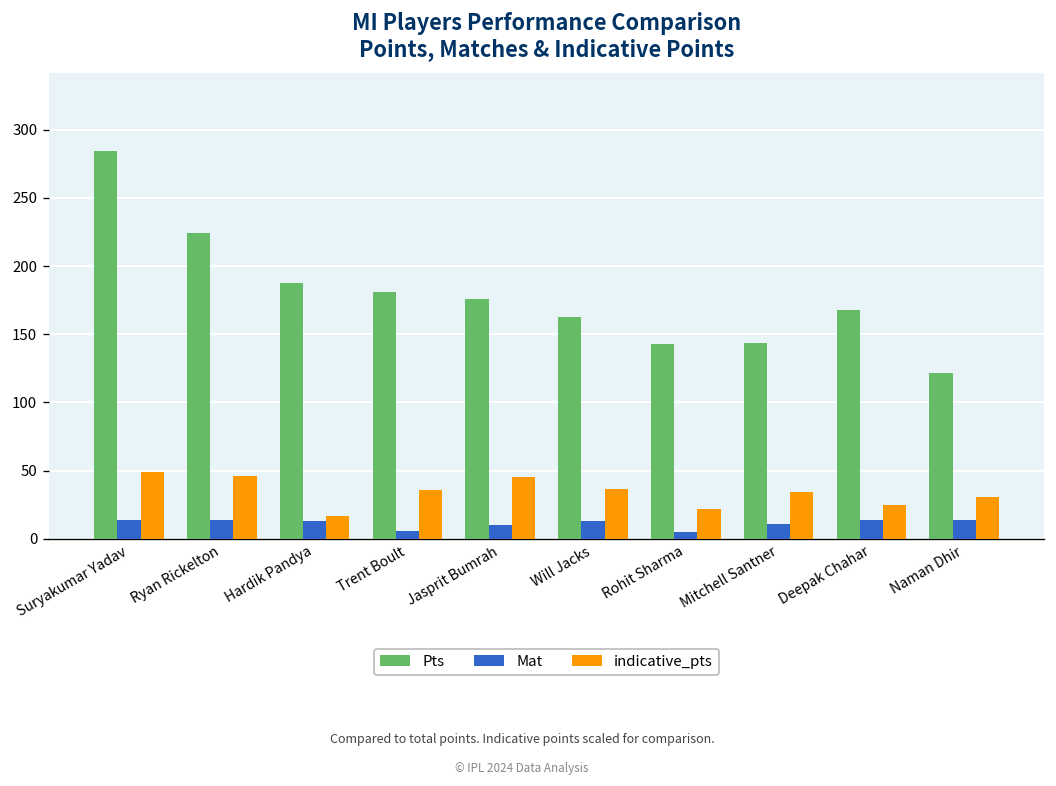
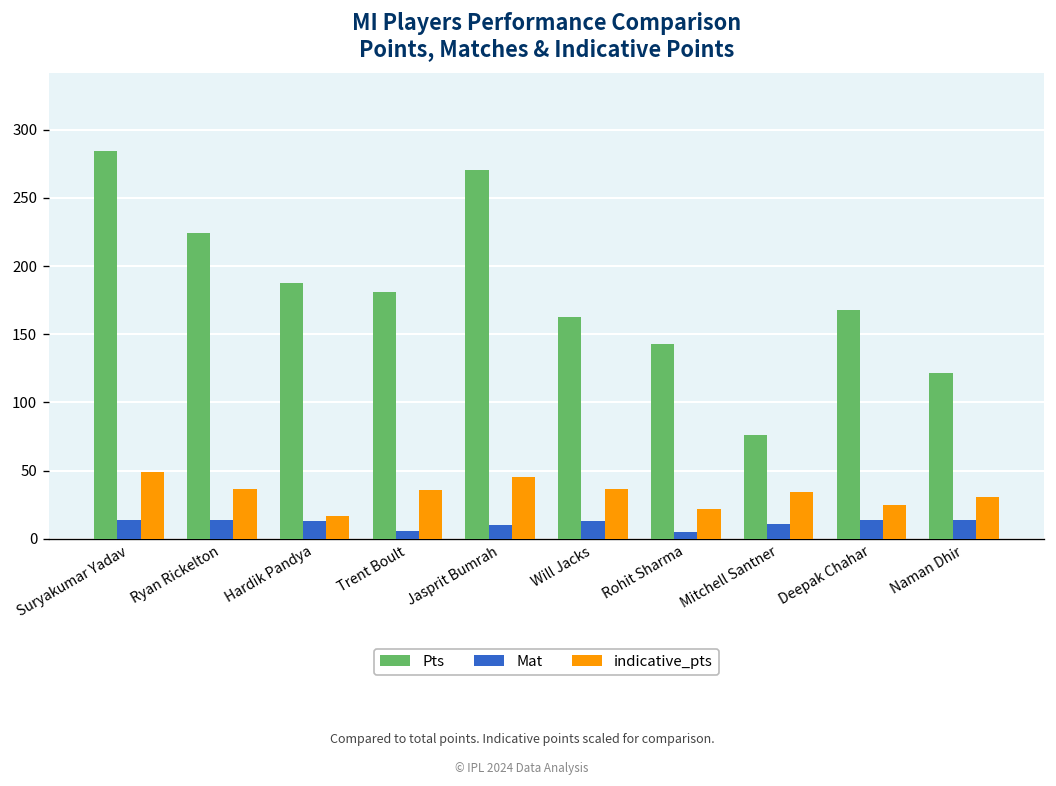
indicative_pts, Ryan Rickelton: 46 -> 37
Pts, Jasprit Bumrah: 176 -> 271
Pts, Mitchell Santner: 144 -> 76
